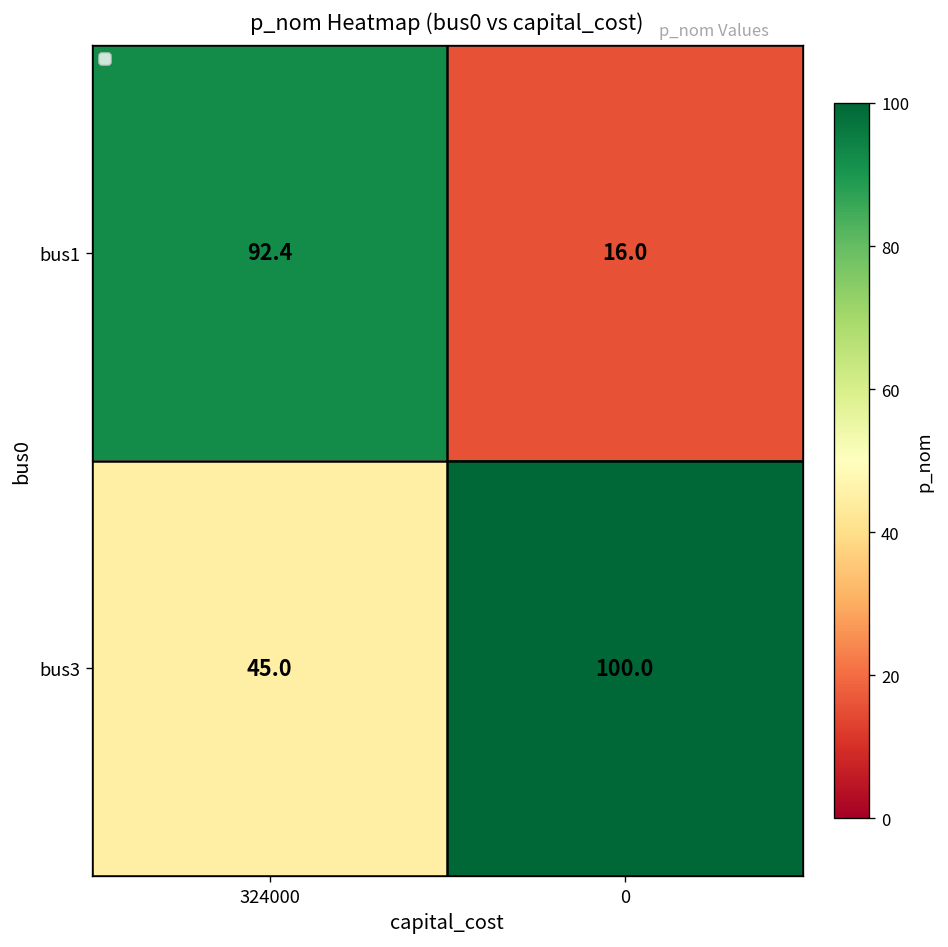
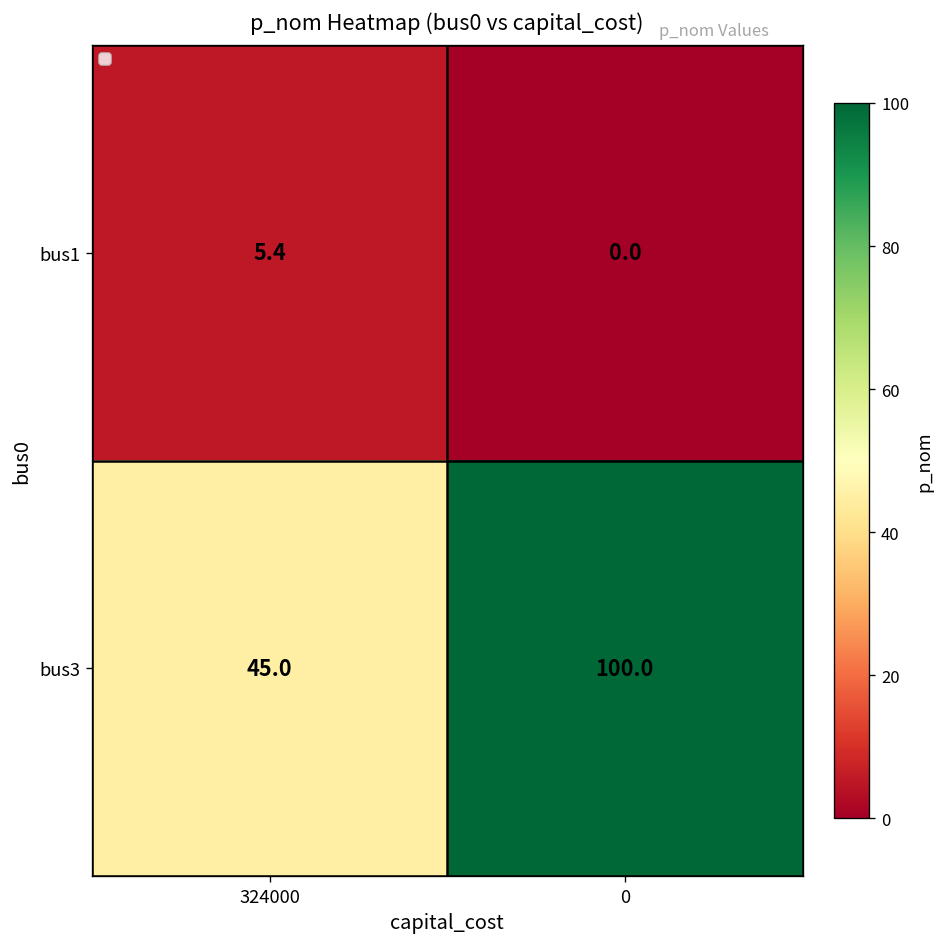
bus1, 324000: 92.4 -> 5.4
bus1, 0: 16.0 -> 0.0
